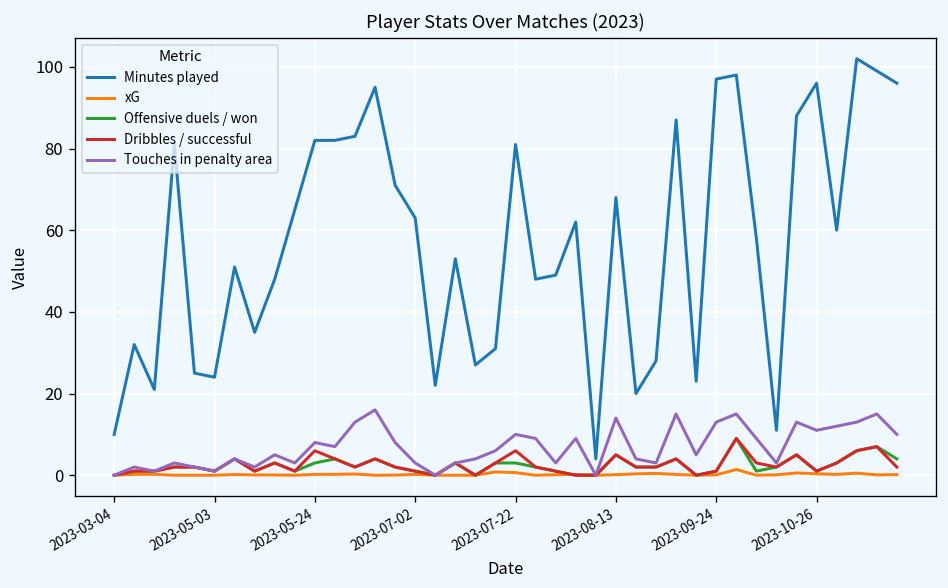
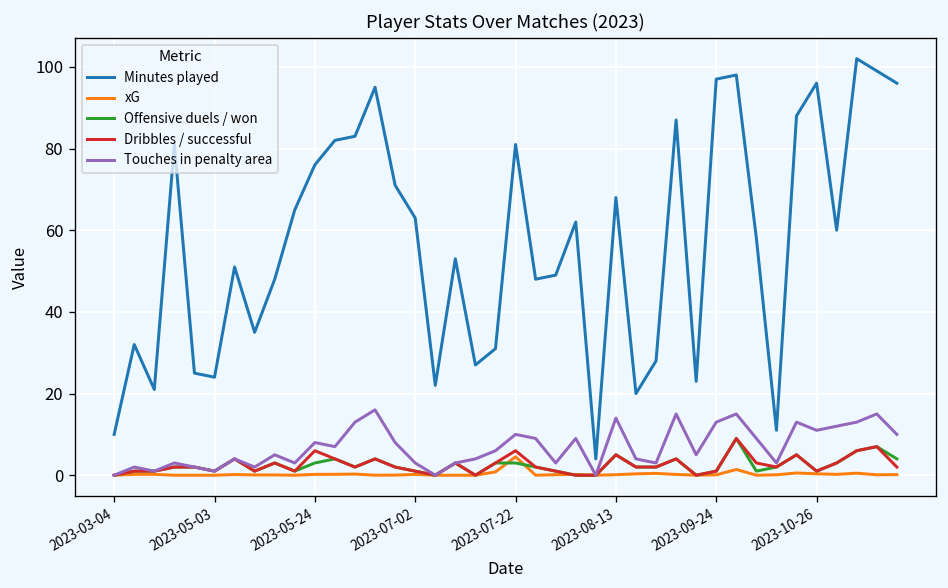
Minutes played, 2023-05-24: 82 -> 76
xG, 2023-07-22: 1 -> 5
